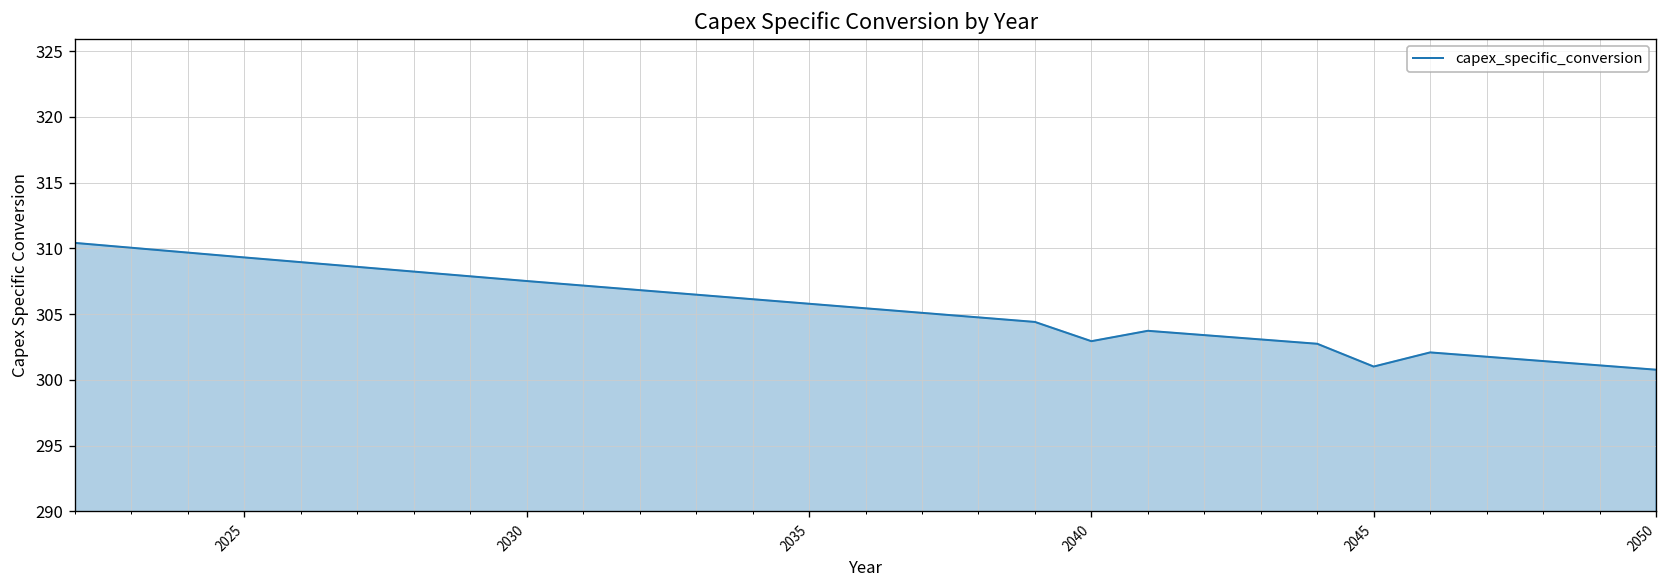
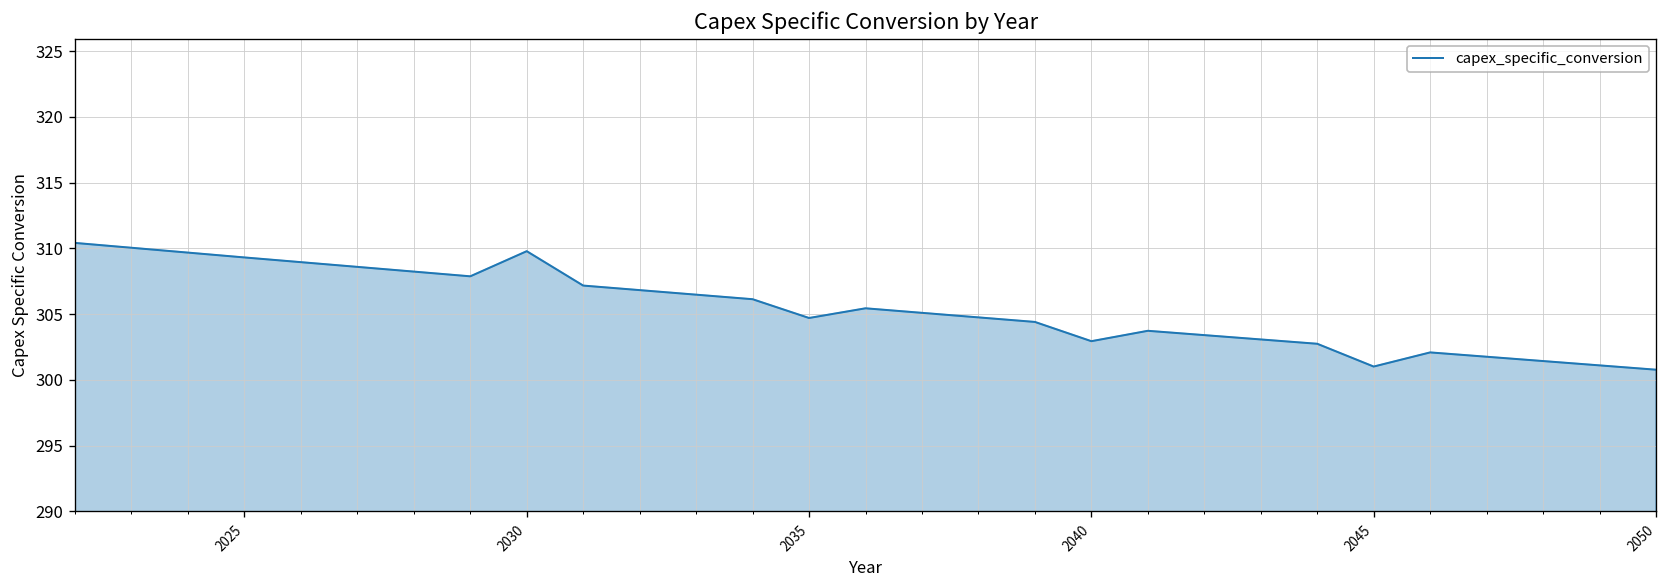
2030: 307.5 -> 309.8
2035: 305.8 -> 304.7
